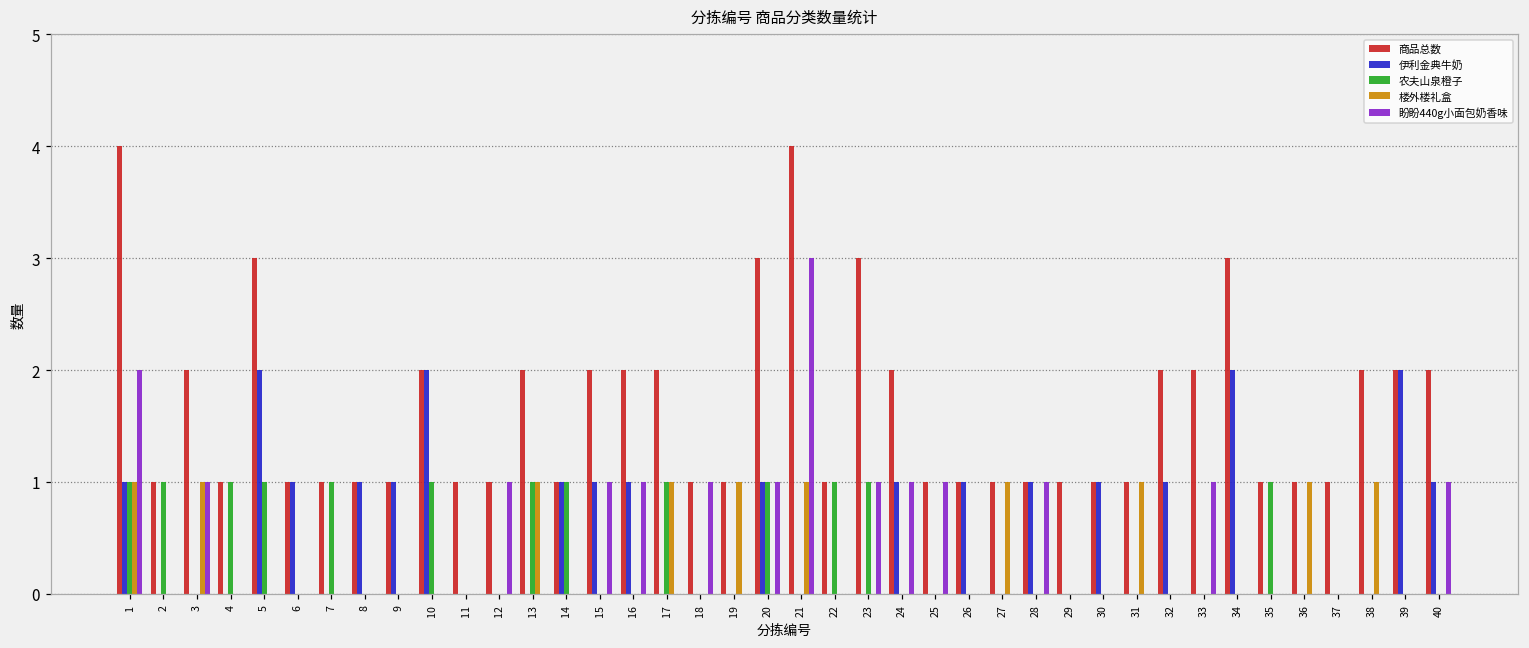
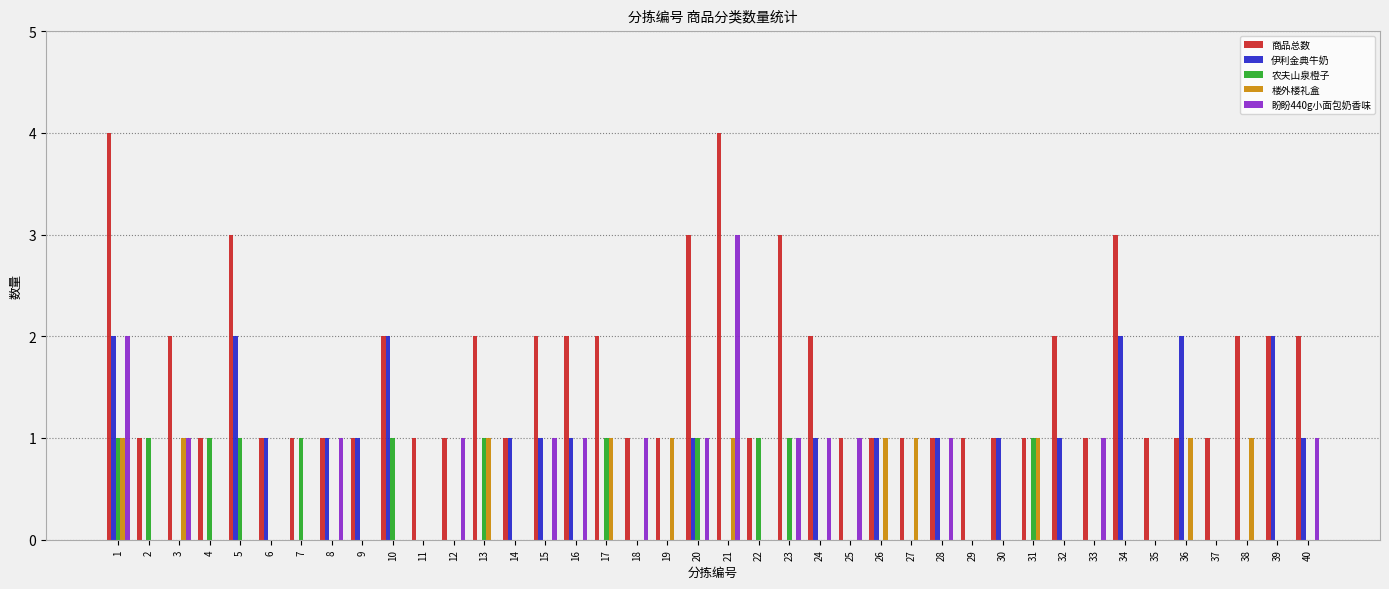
伊利金典牛奶, 1: 1 -> 2
盼盼440g小面包奶香味, 8: 0 -> 1
农夫山泉橙子, 14: 1 -> 0
楼外楼礼盒, 26: 0 -> 1
农夫山泉橙子, 31: 0 -> 1
商品总数, 33: 2 -> 1
农夫山泉橙子, 35: 1 -> 0
伊利金典牛奶, 36: 0 -> 2
